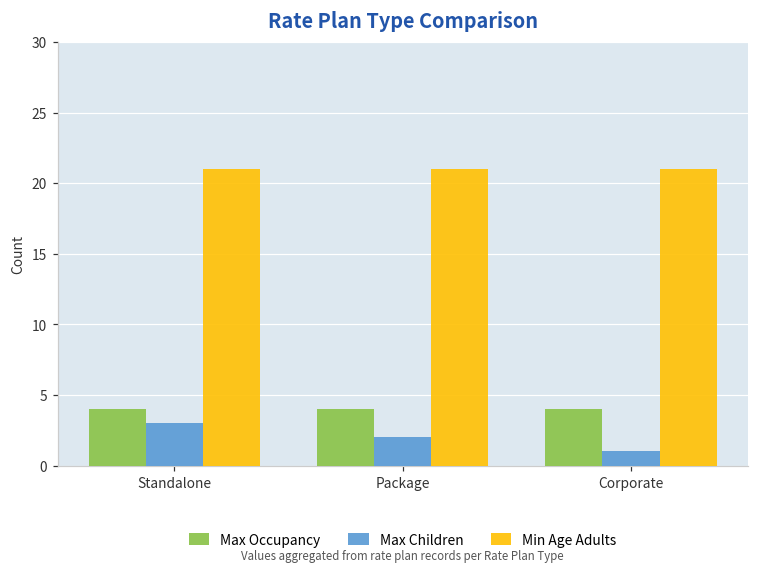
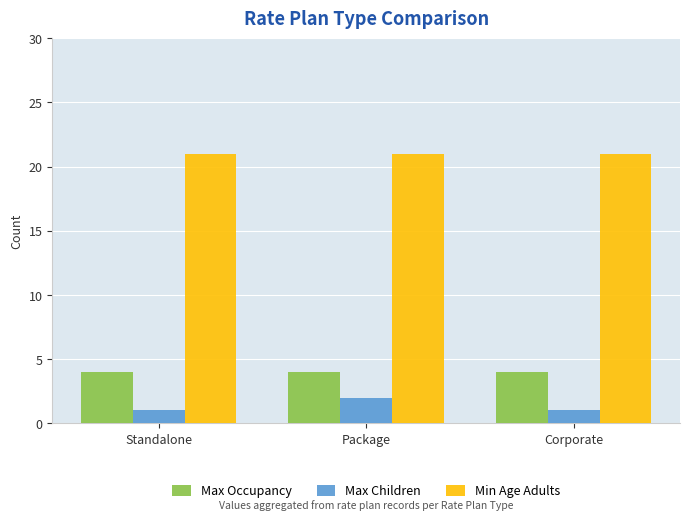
Max Children, Standalone: 3 -> 1
